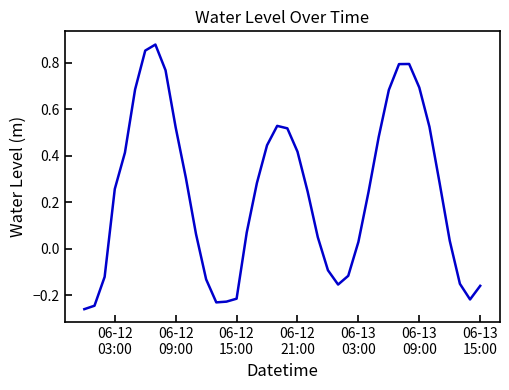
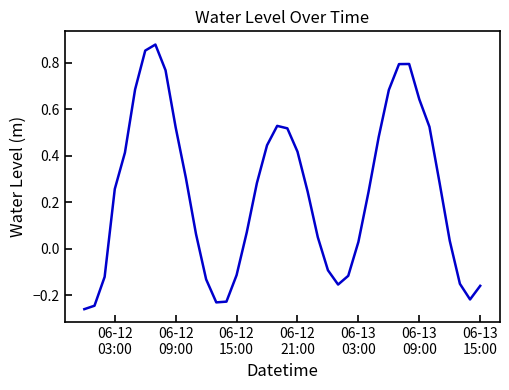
06-12 15:00: -0.21 -> -0.11
06-13 09:00: 0.69 -> 0.64
